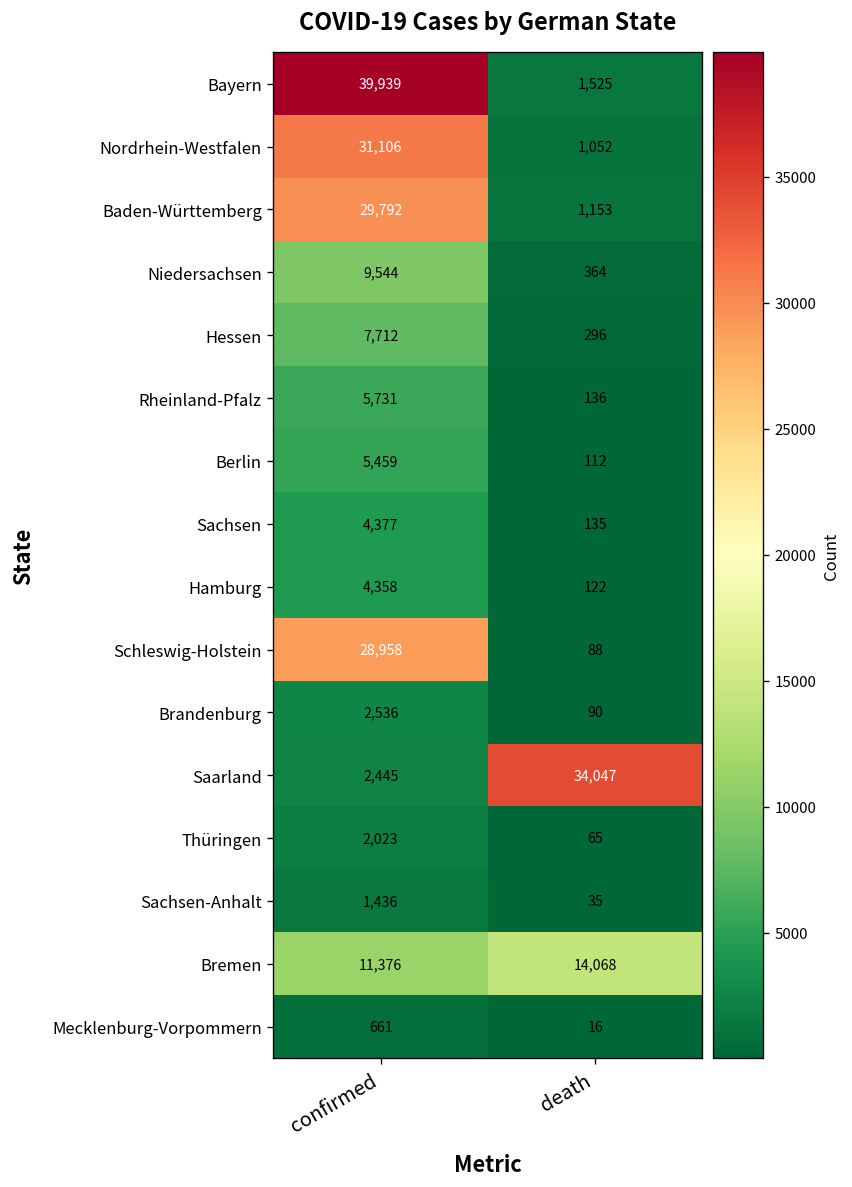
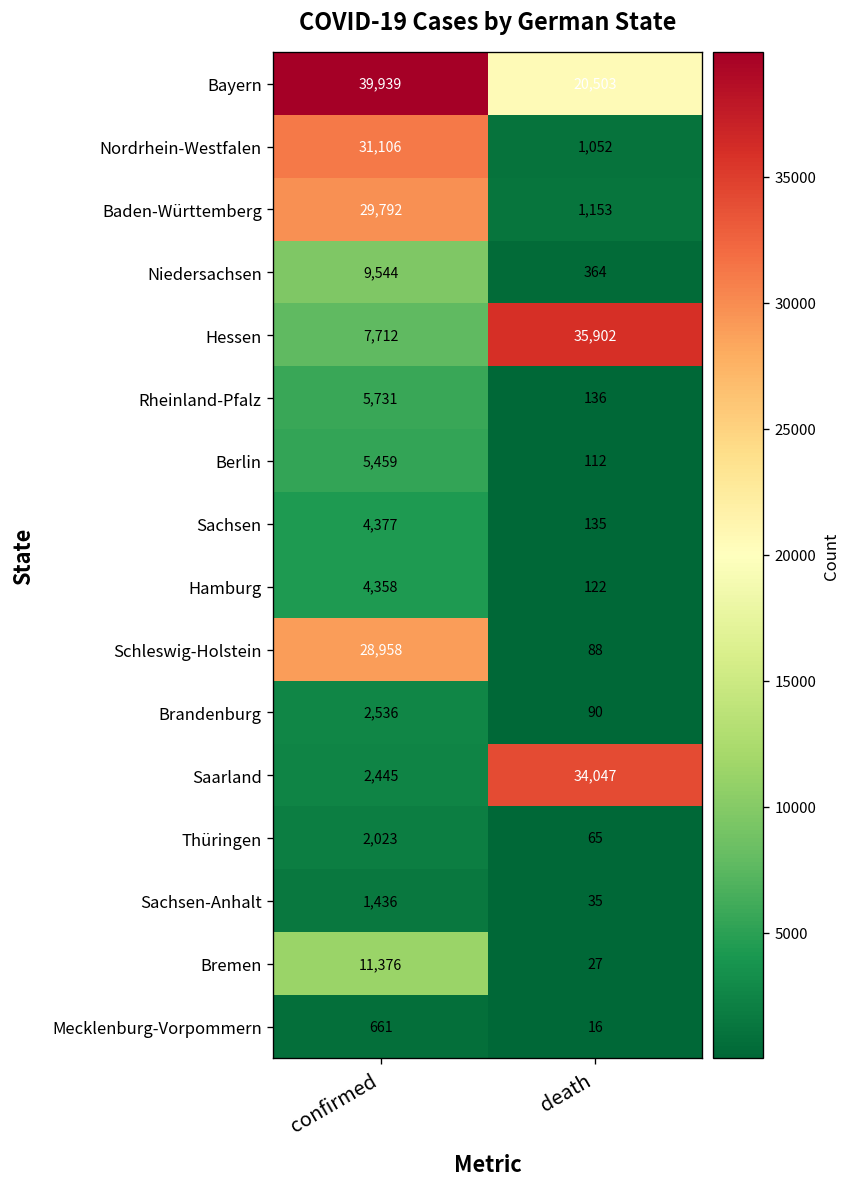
Bayern, death: 1,525 -> 20,503
Hessen, death: 296 -> 35,902
Bremen, death: 14,068 -> 27
